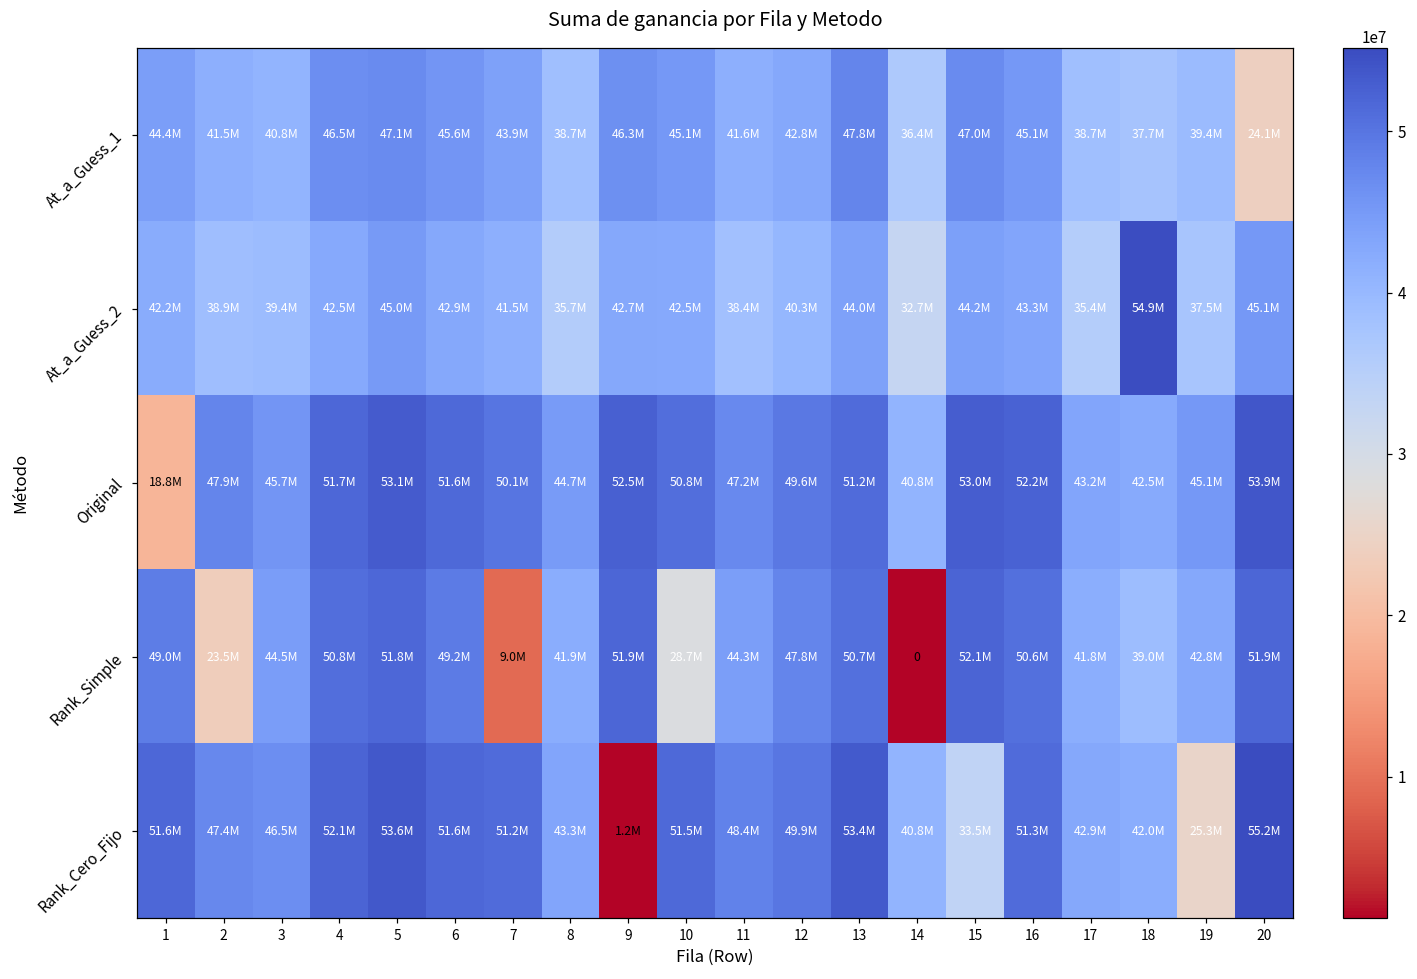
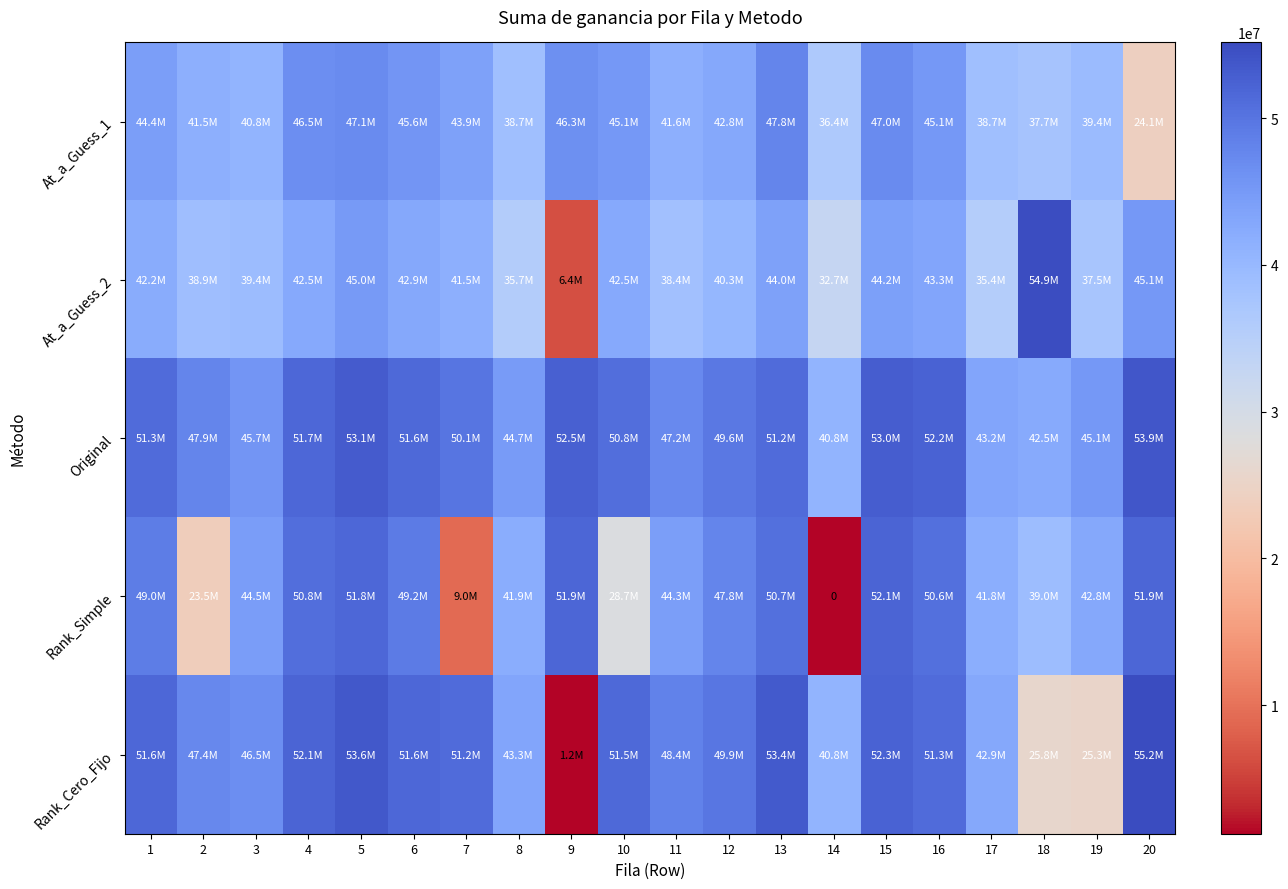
At_a_Guess_2, 9: 42.7M -> 6.4M
Original, 1: 18.8M -> 51.3M
Rank_Cero_Fijo, 15: 33.5M -> 52.3M
Rank_Cero_Fijo, 18: 42.0M -> 25.8M
